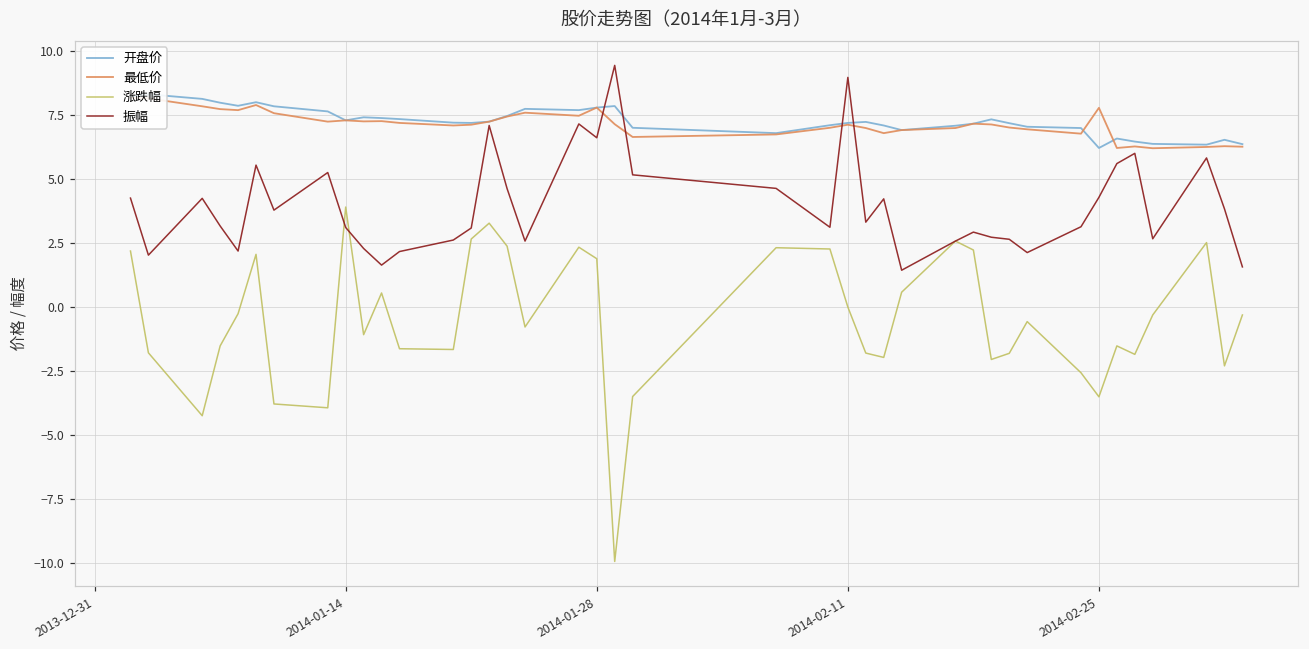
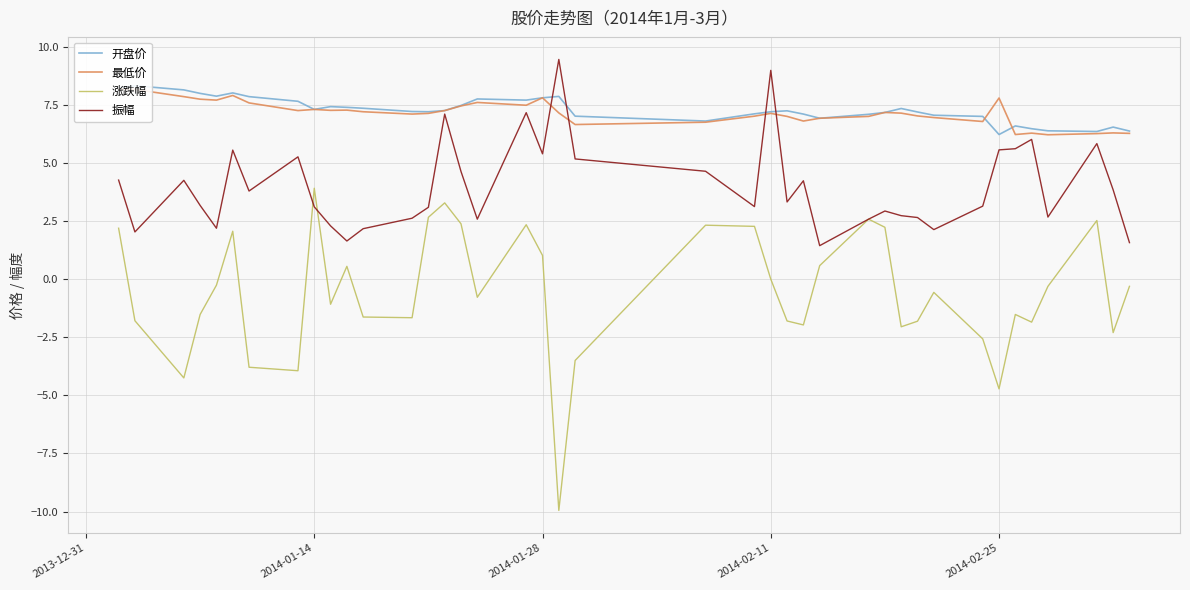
涨跌幅, 2014-01-28: 1.9 -> 1.0
振幅, 2014-01-28: 6.6 -> 5.4
涨跌幅, 2014-02-25: -3.5 -> -4.7
振幅, 2014-02-25: 4.3 -> 5.6
